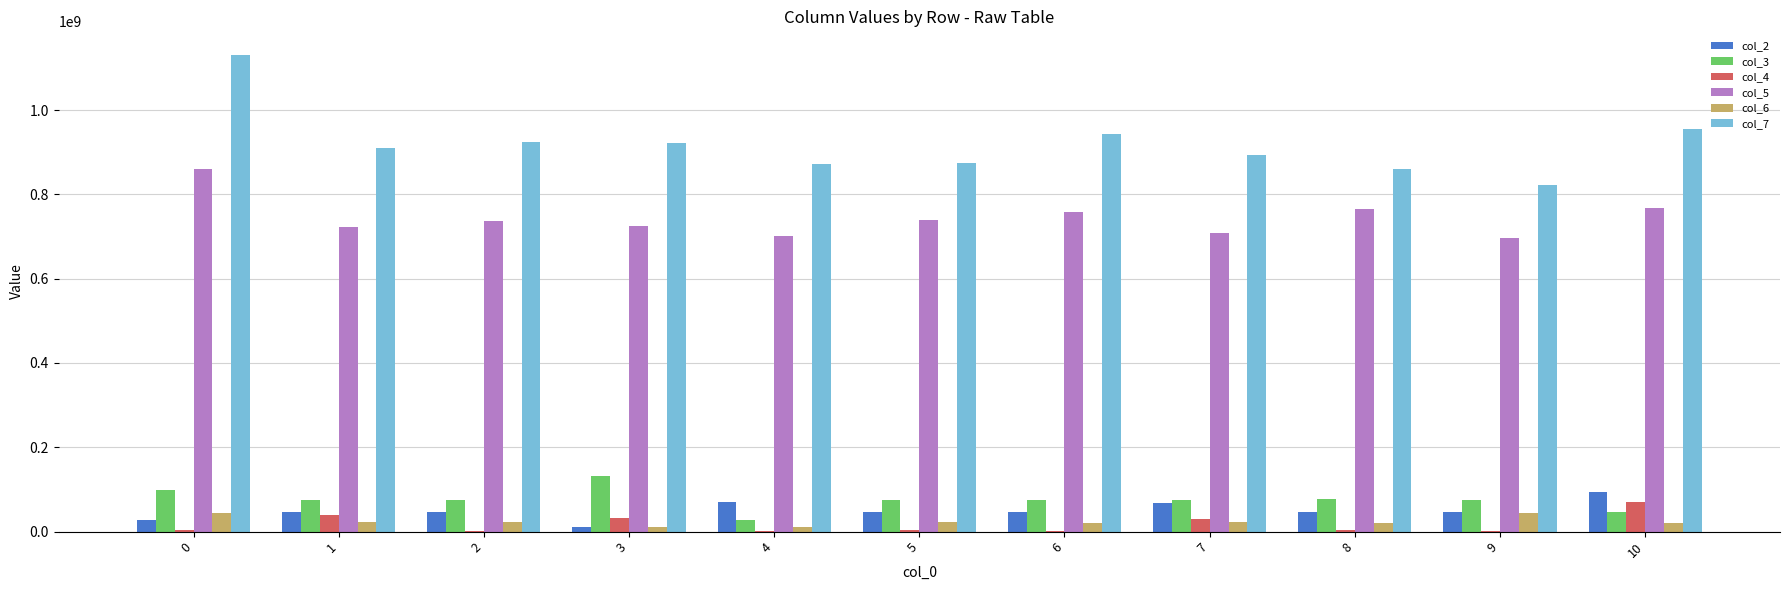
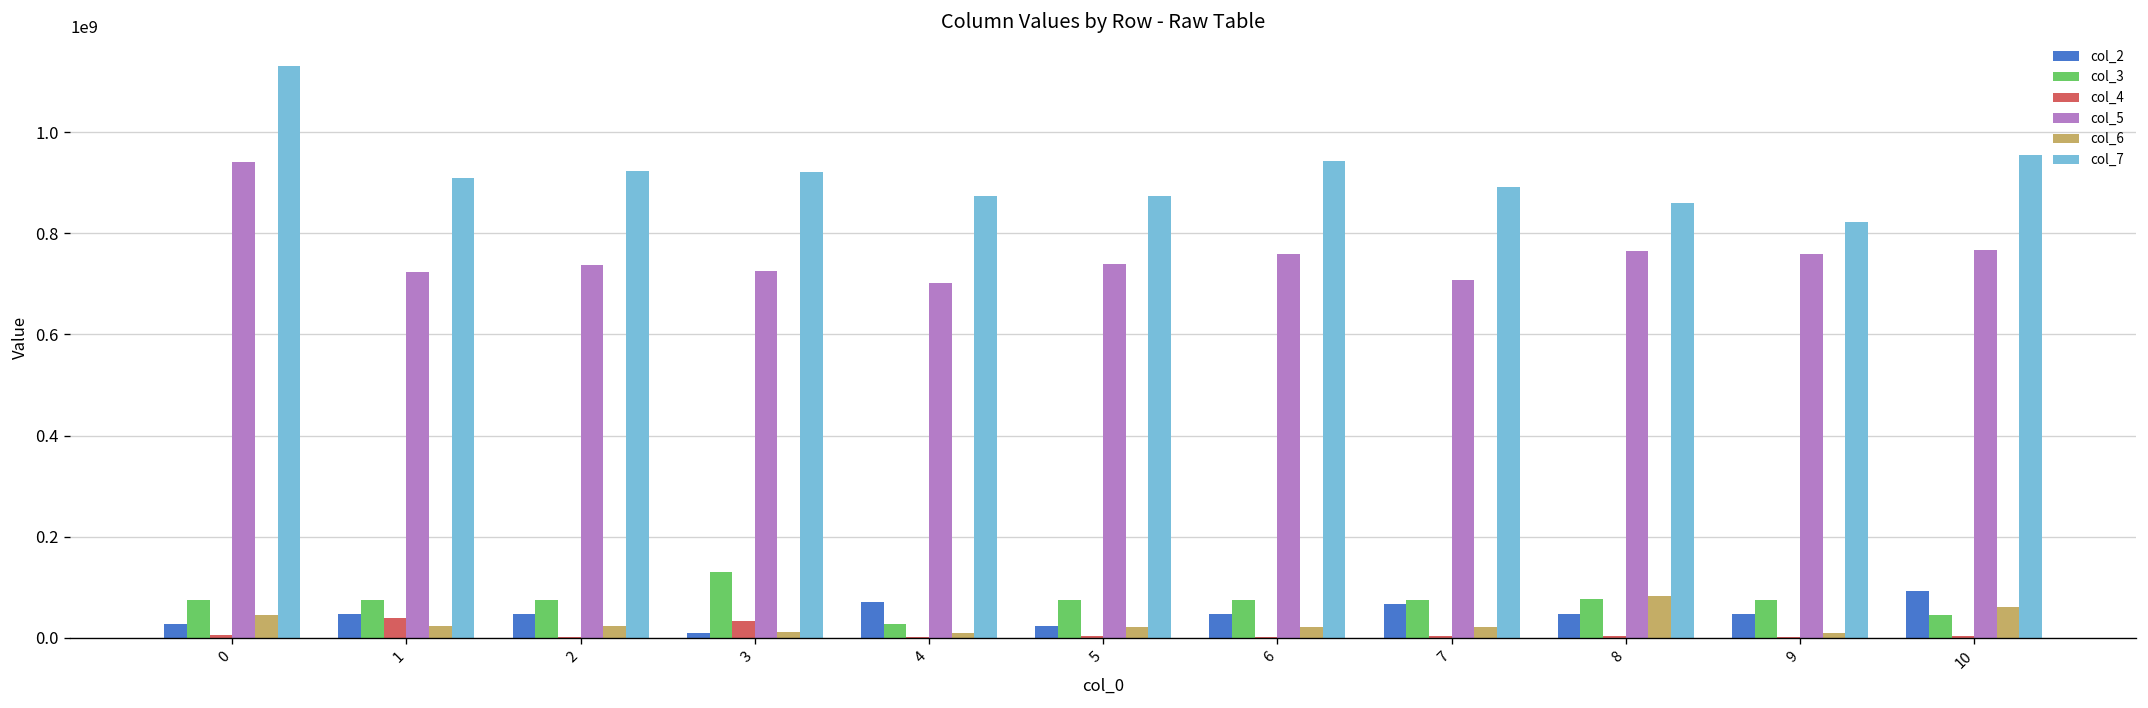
col_3, 0: 100000000 -> 70000000
col_5, 0: 860000000 -> 940000000
col_2, 5: 50000000 -> 20000000
col_4, 7: 30000000 -> 0
col_6, 8: 20000000 -> 80000000
col_5, 9: 700000000 -> 760000000
col_6, 9: 40000000 -> 10000000
col_4, 10: 70000000 -> 0
col_6, 10: 20000000 -> 60000000
